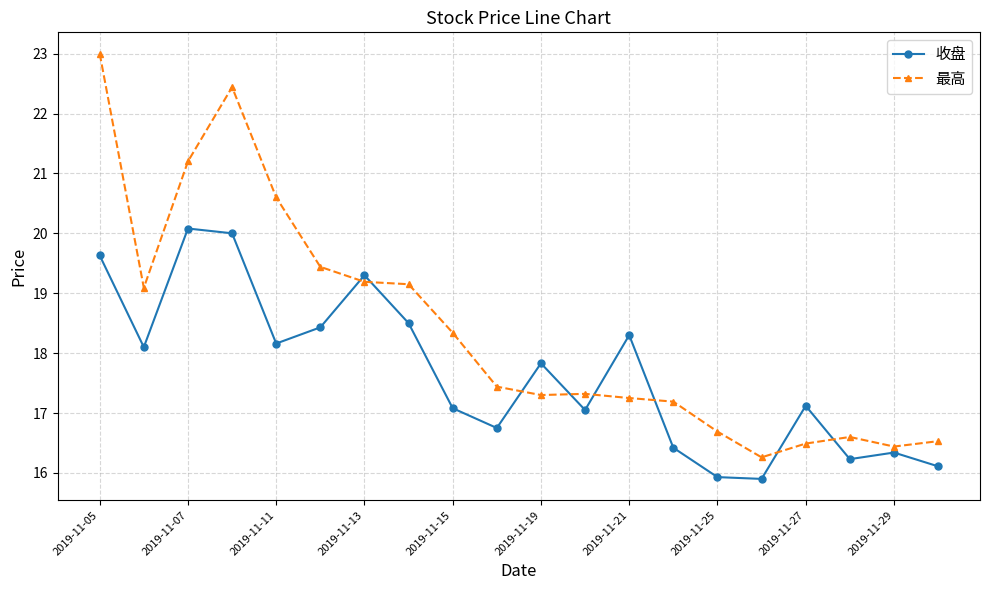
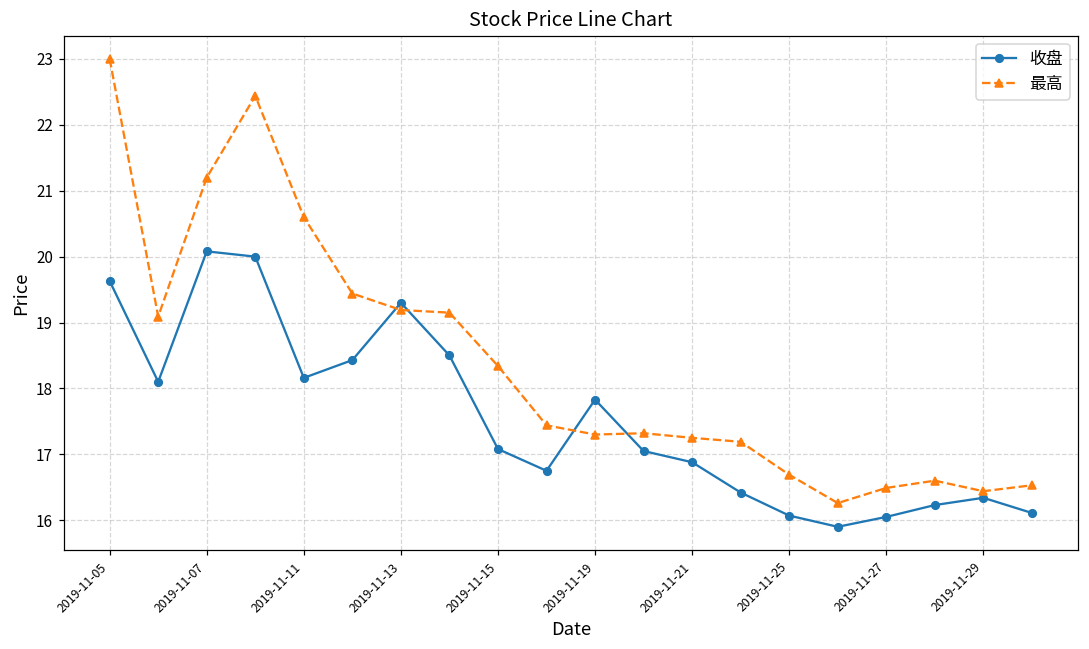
收盘, 2019-11-21: 18.3 -> 16.9
收盘, 2019-11-25: 15.9 -> 16.1
收盘, 2019-11-27: 17.1 -> 16.1
